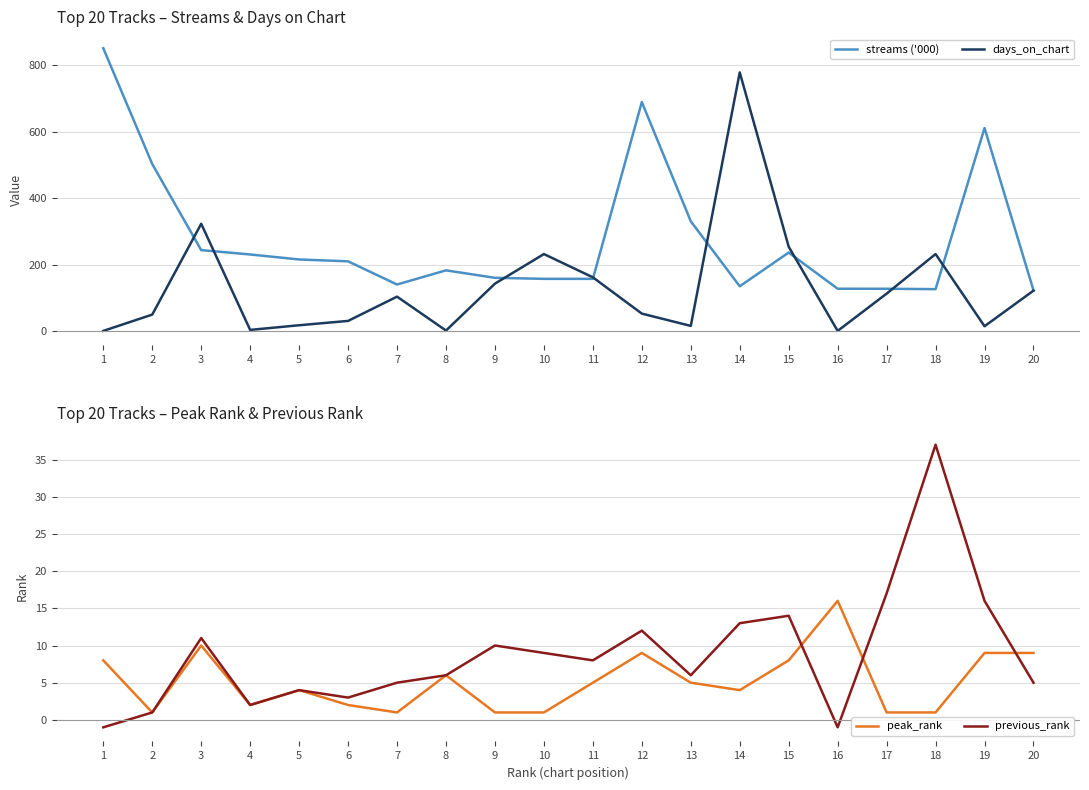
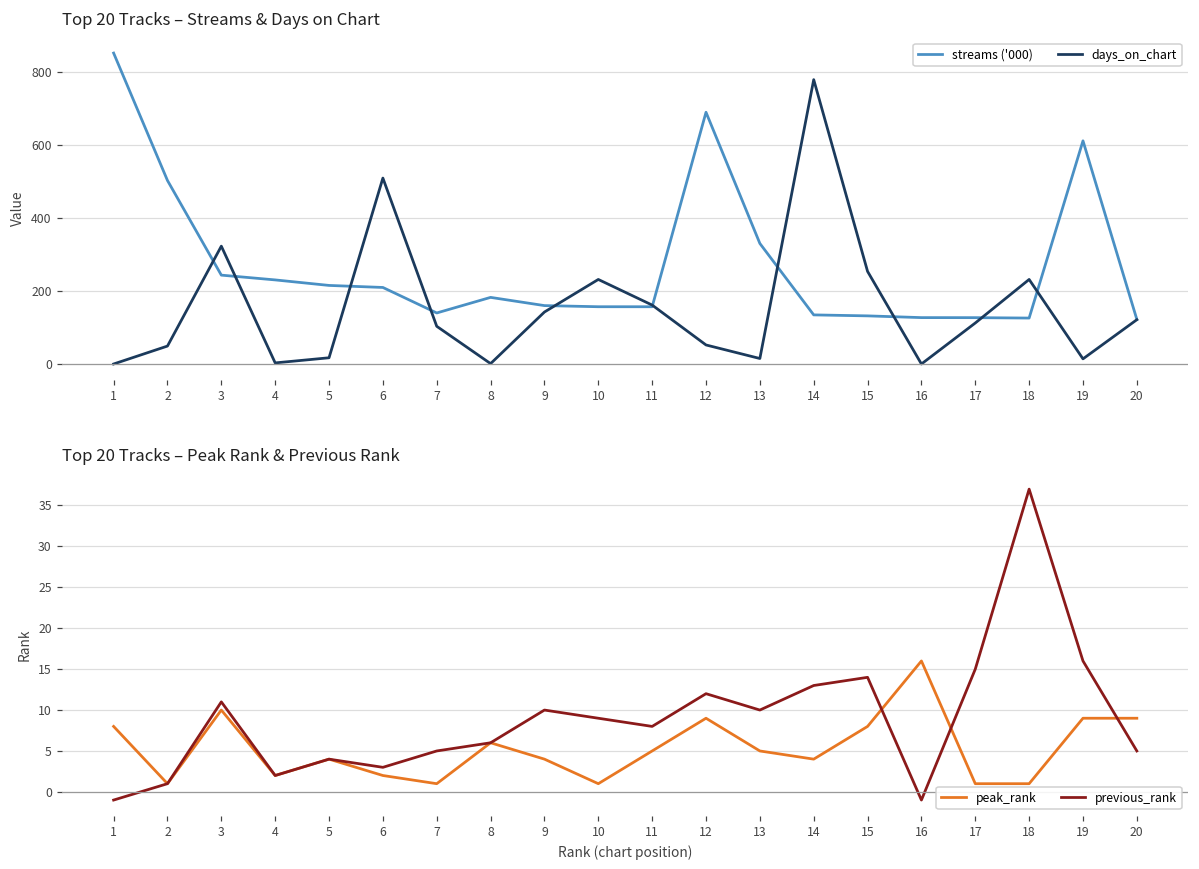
Top 20 Tracks – Streams & Days on Chart, days_on_chart, 6: 30 -> 510
Top 20 Tracks – Streams & Days on Chart, streams ('000), 15: 240 -> 130
Top 20 Tracks – Peak Rank & Previous Rank, peak_rank, 9: 1 -> 4
Top 20 Tracks – Peak Rank & Previous Rank, previous_rank, 13: 6 -> 10
Top 20 Tracks – Peak Rank & Previous Rank, previous_rank, 17: 17 -> 15
